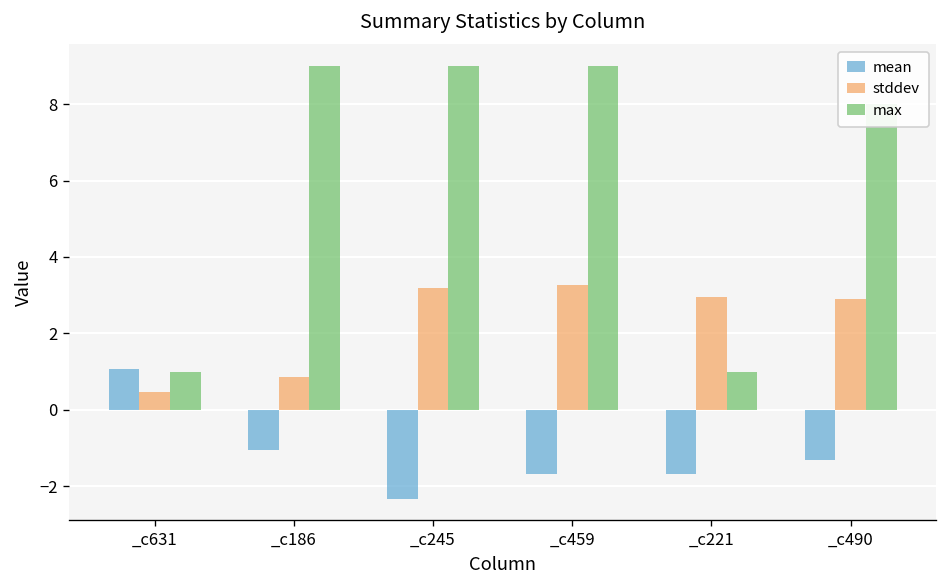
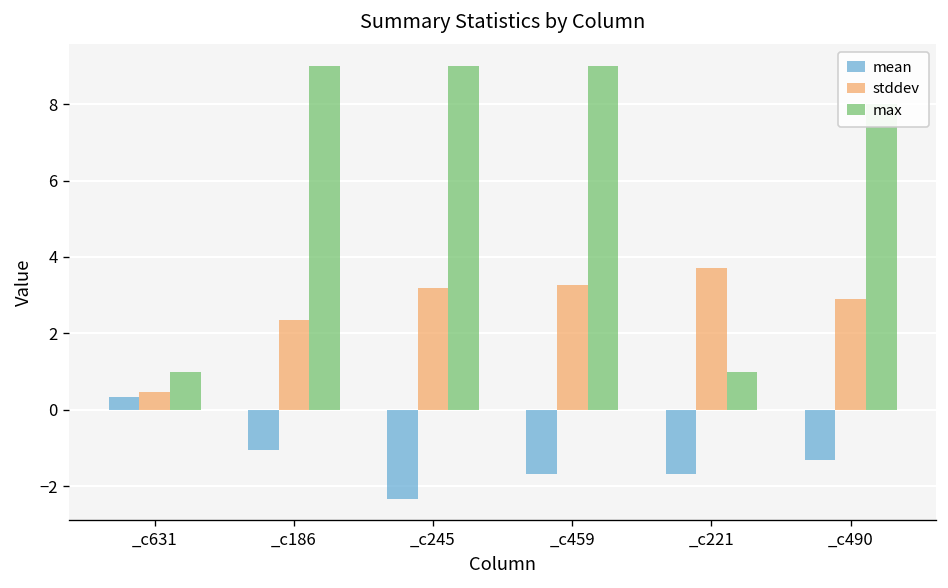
mean, _c631: 1.1 -> 0.3
stddev, _c186: 0.9 -> 2.3
stddev, _c221: 3.0 -> 3.7
